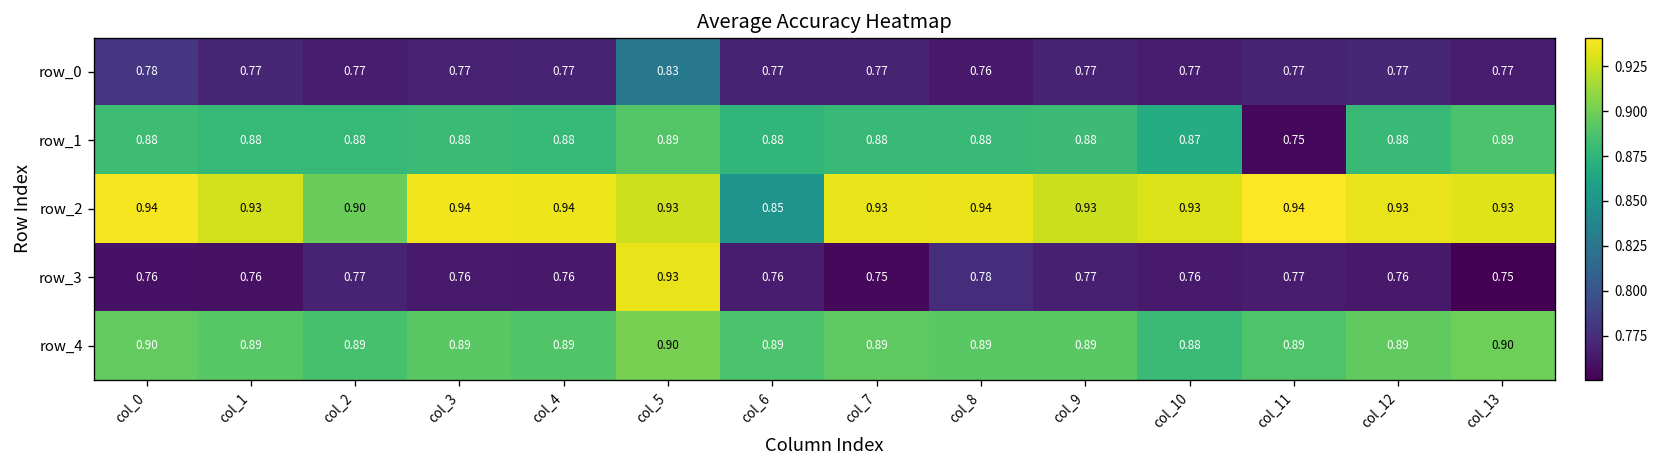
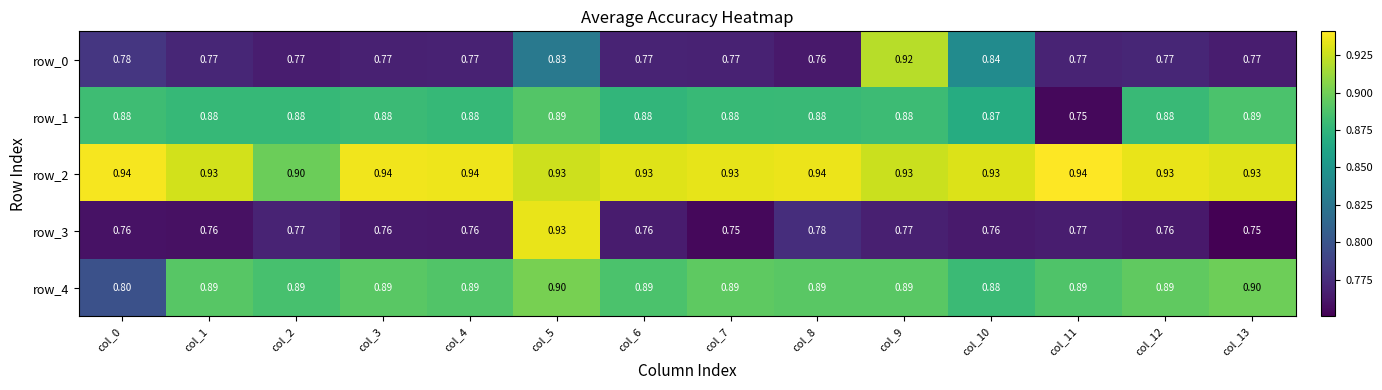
row_0, col_9: 0.77 -> 0.92
row_0, col_10: 0.77 -> 0.84
row_2, col_6: 0.85 -> 0.93
row_4, col_0: 0.90 -> 0.80
